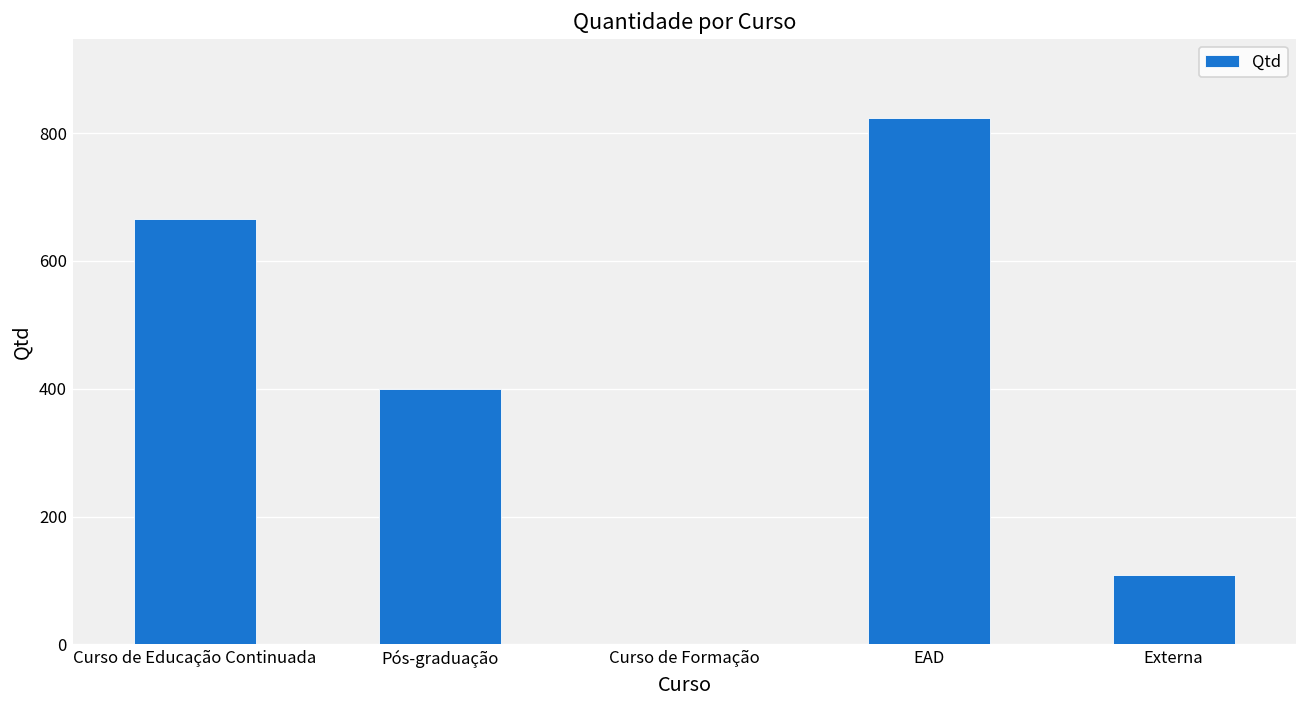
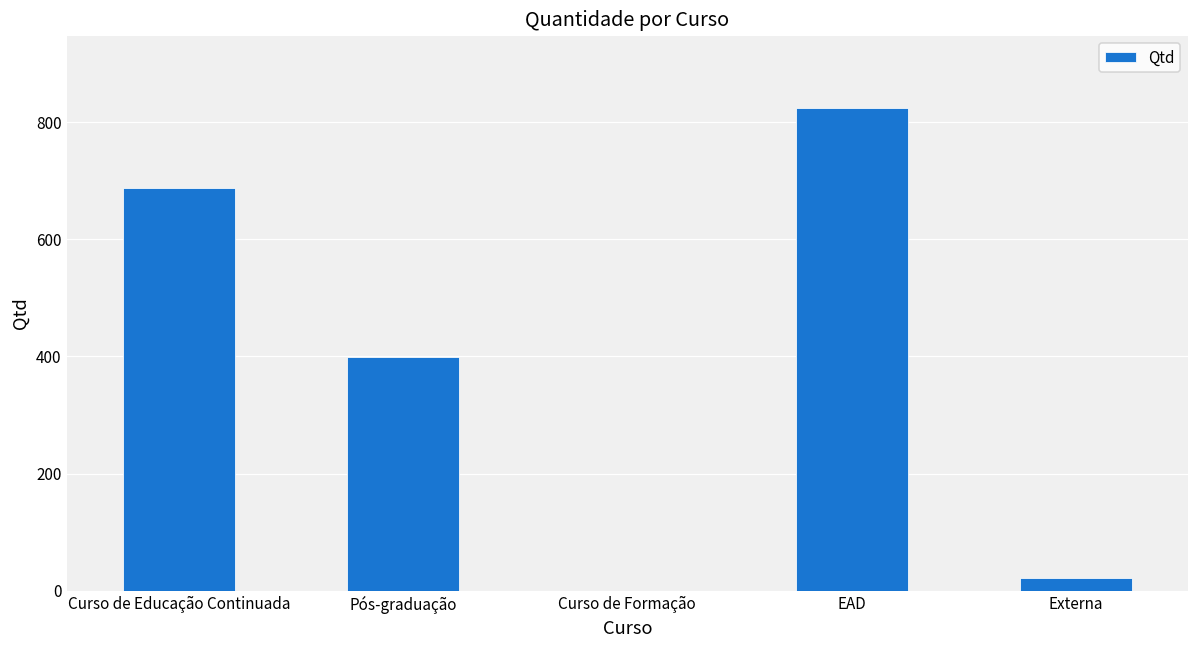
Curso de Educação Continuada: 670 -> 690
Externa: 110 -> 20
